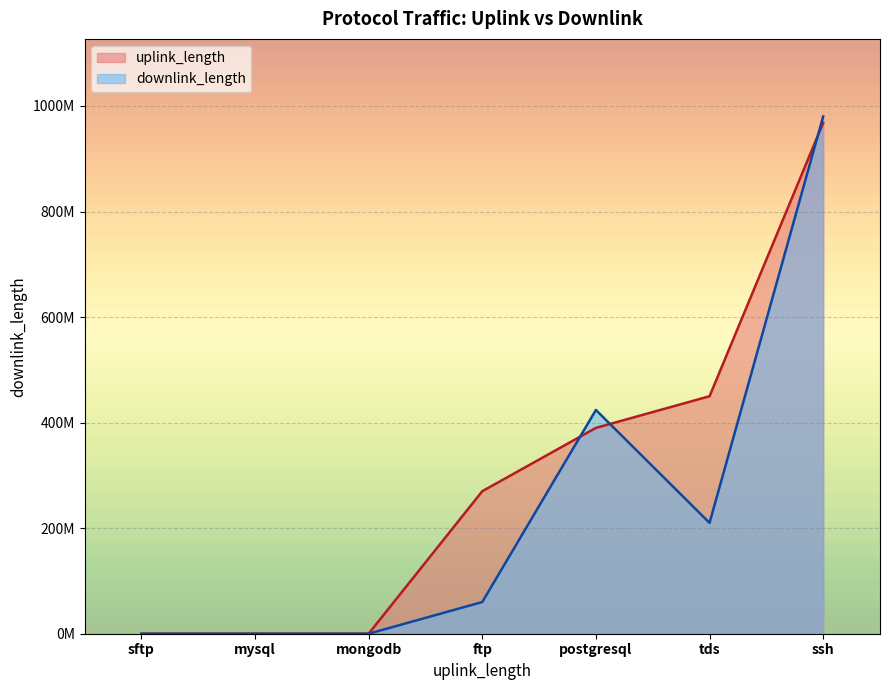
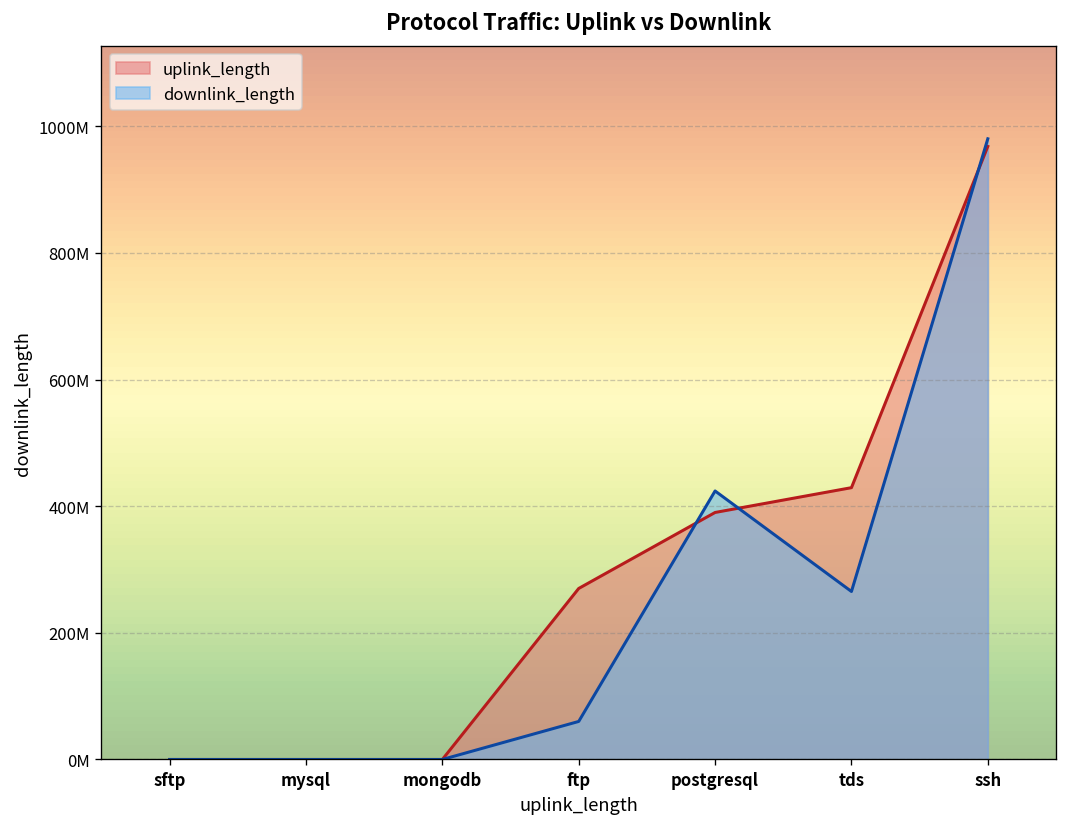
uplink_length, tds: 450000000 -> 430000000
downlink_length, tds: 210000000 -> 270000000
